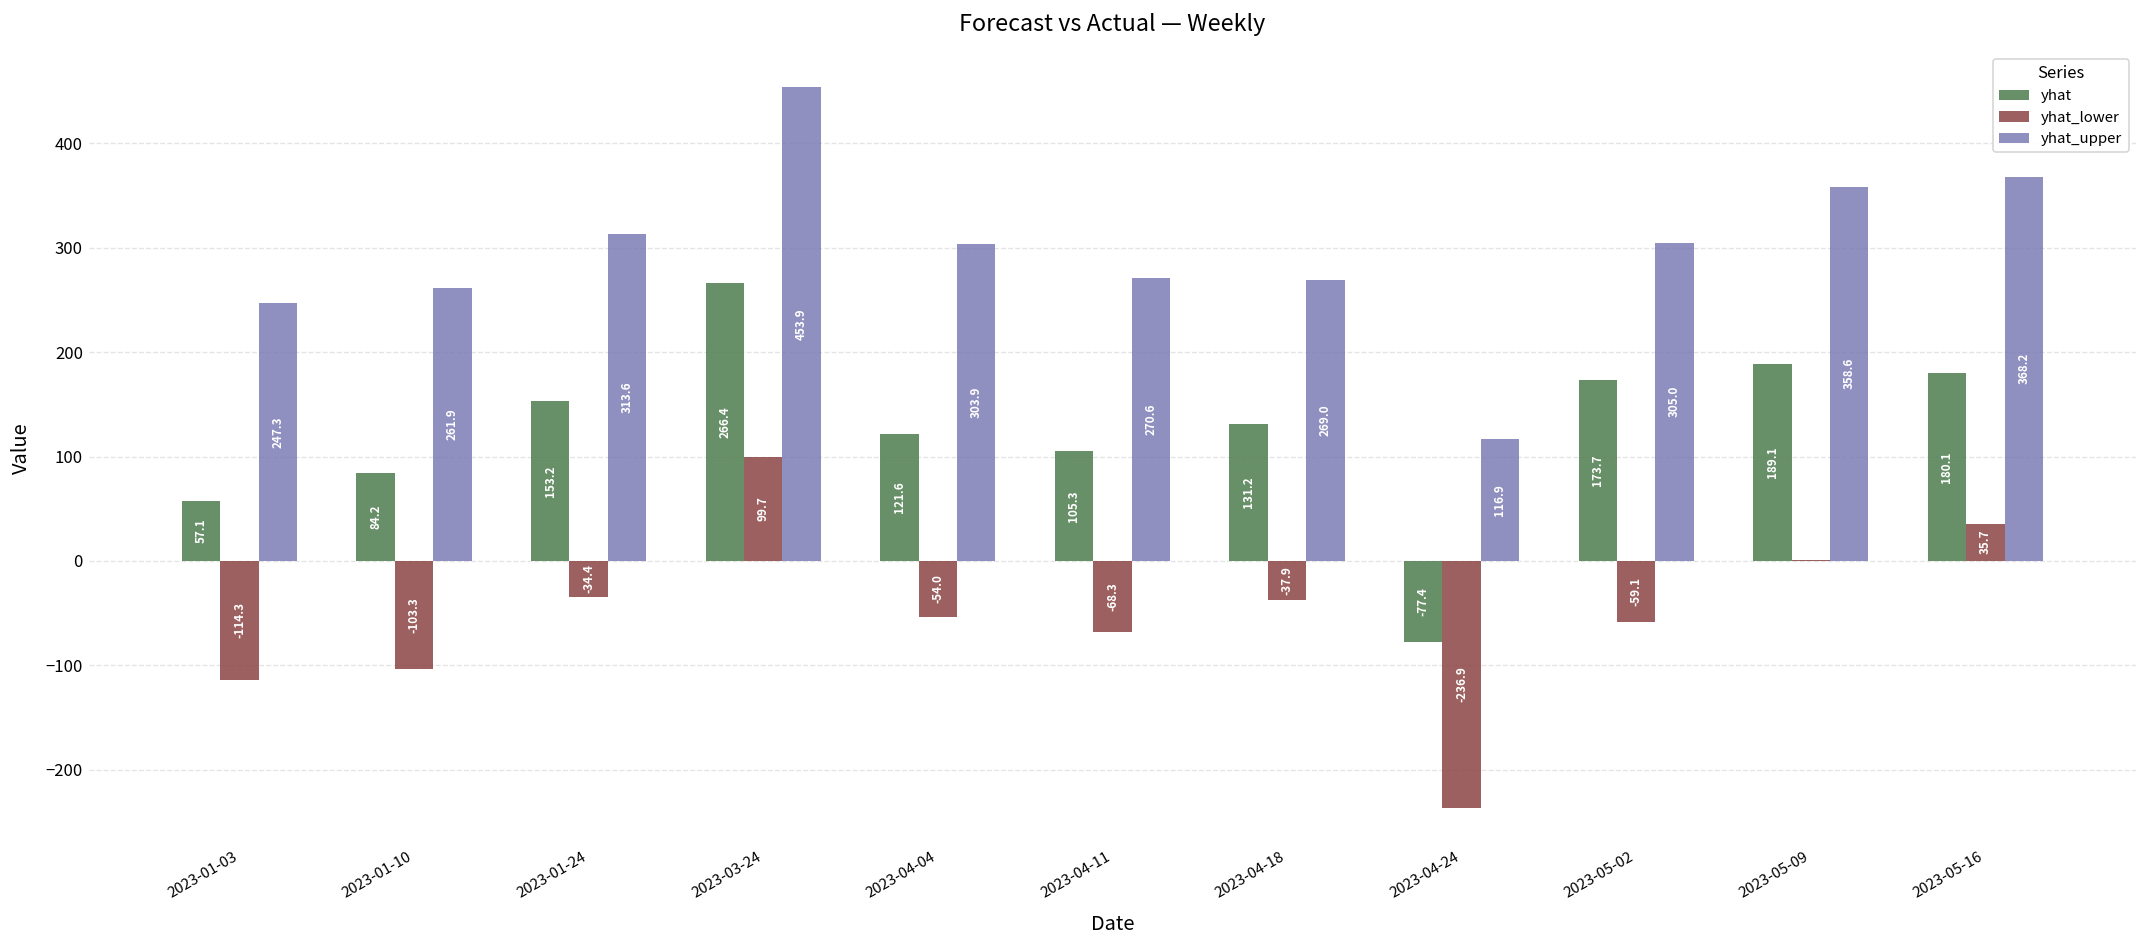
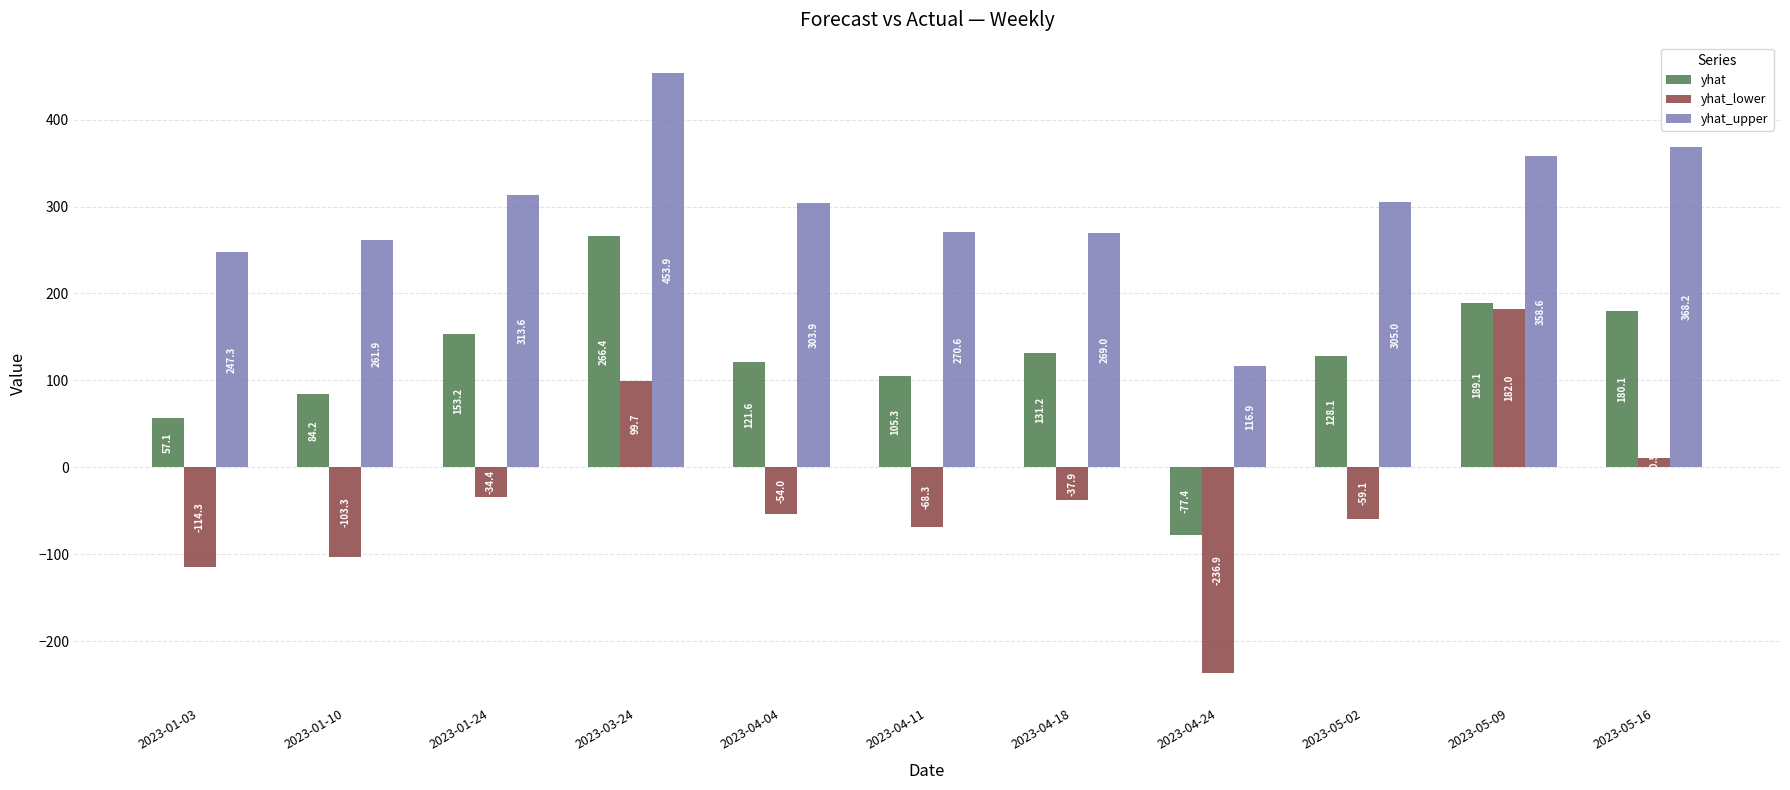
yhat, 2023-05-02: 173.7 -> 128.1
yhat_lower, 2023-05-09: 0 -> 180
yhat_lower, 2023-05-16: 40 -> 10
